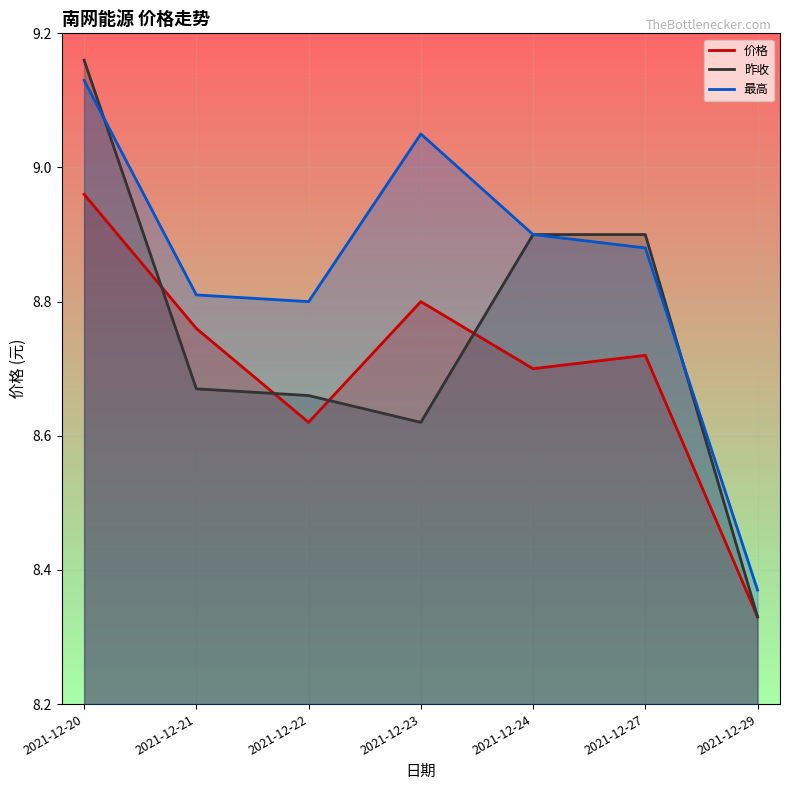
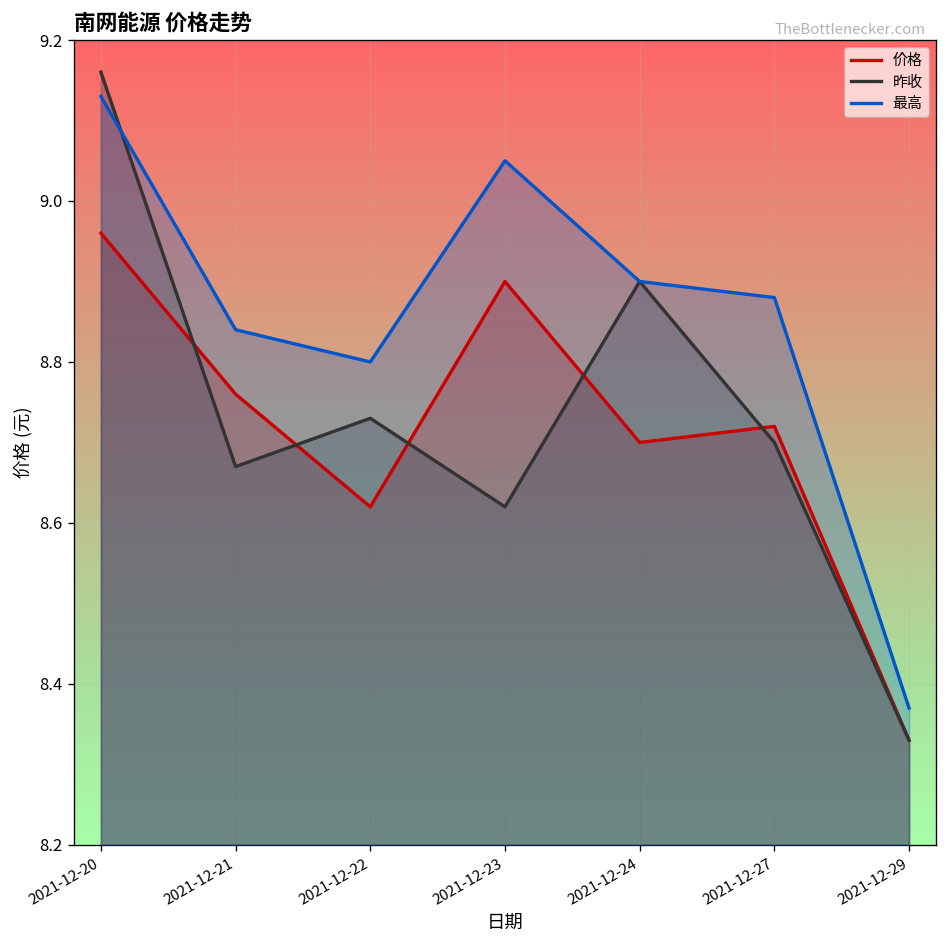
最高, 2021-12-21: 8.81 -> 8.84
昨收, 2021-12-22: 8.66 -> 8.73
价格, 2021-12-23: 8.8 -> 8.9
昨收, 2021-12-27: 8.9 -> 8.7
